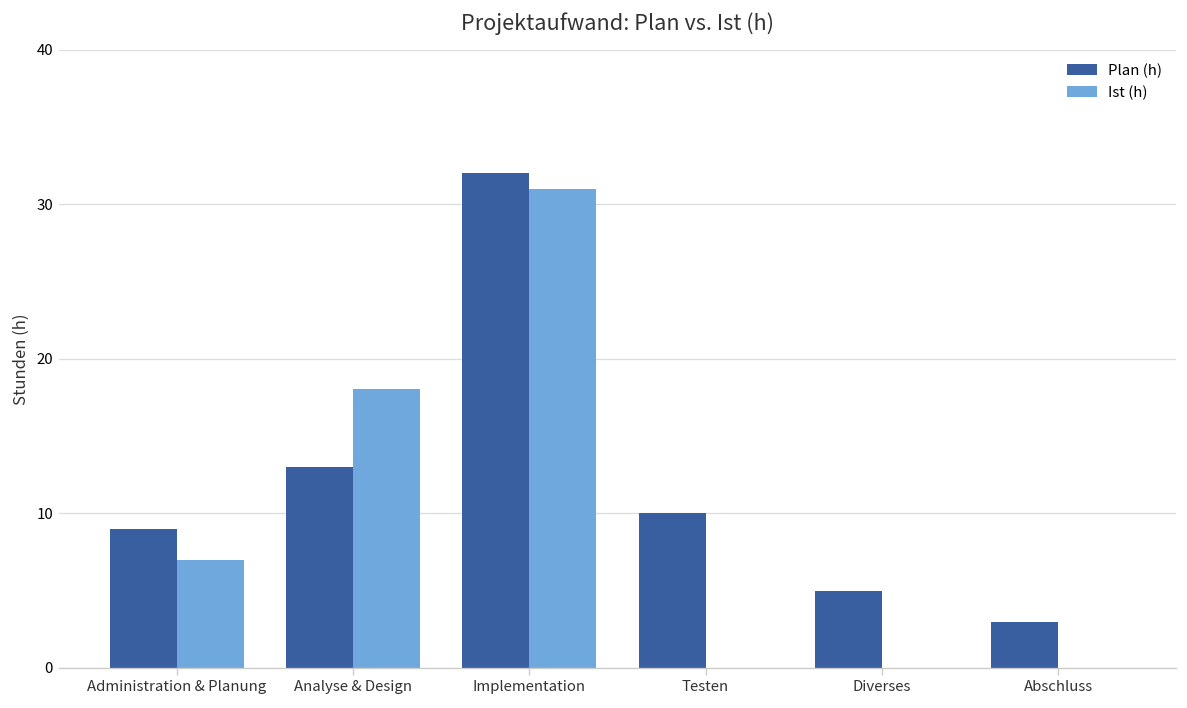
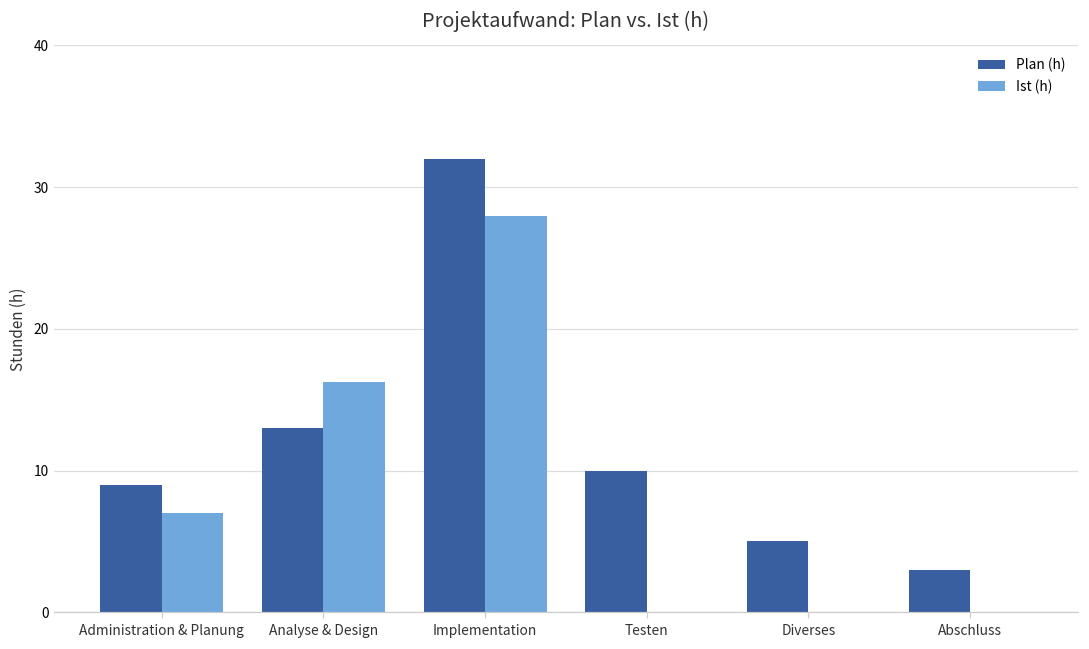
Ist (h), Analyse & Design: 18.1 -> 16.3
Ist (h), Implementation: 31 -> 28
